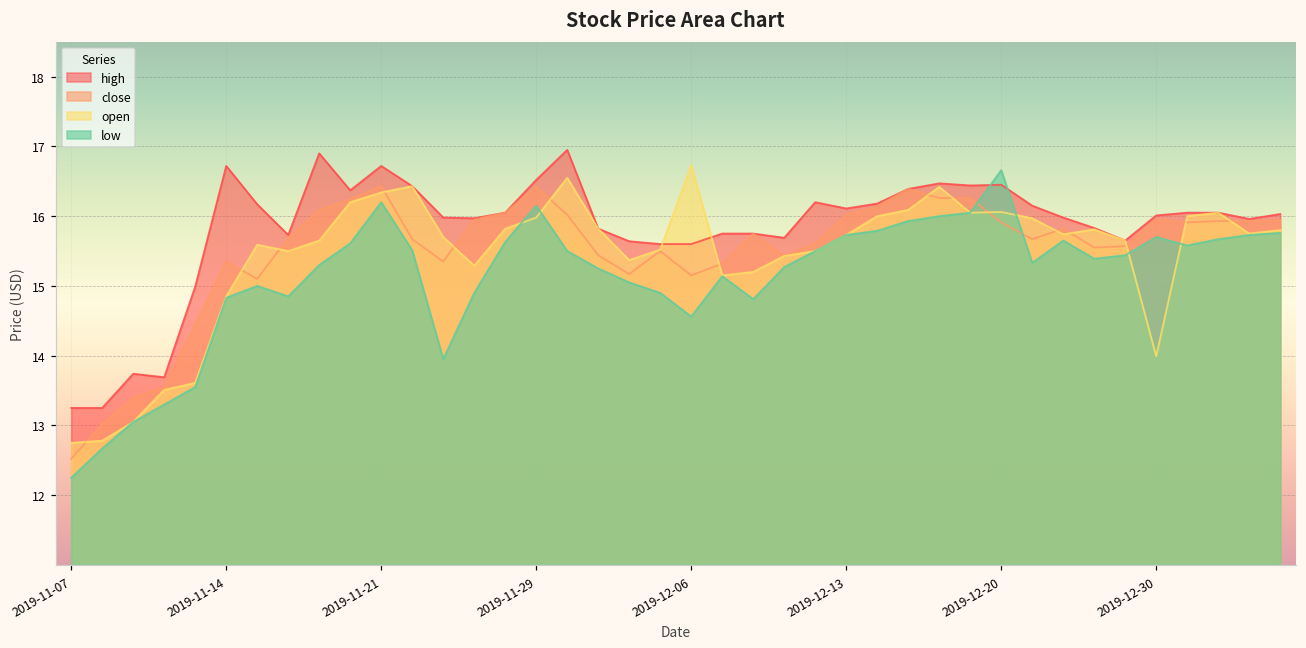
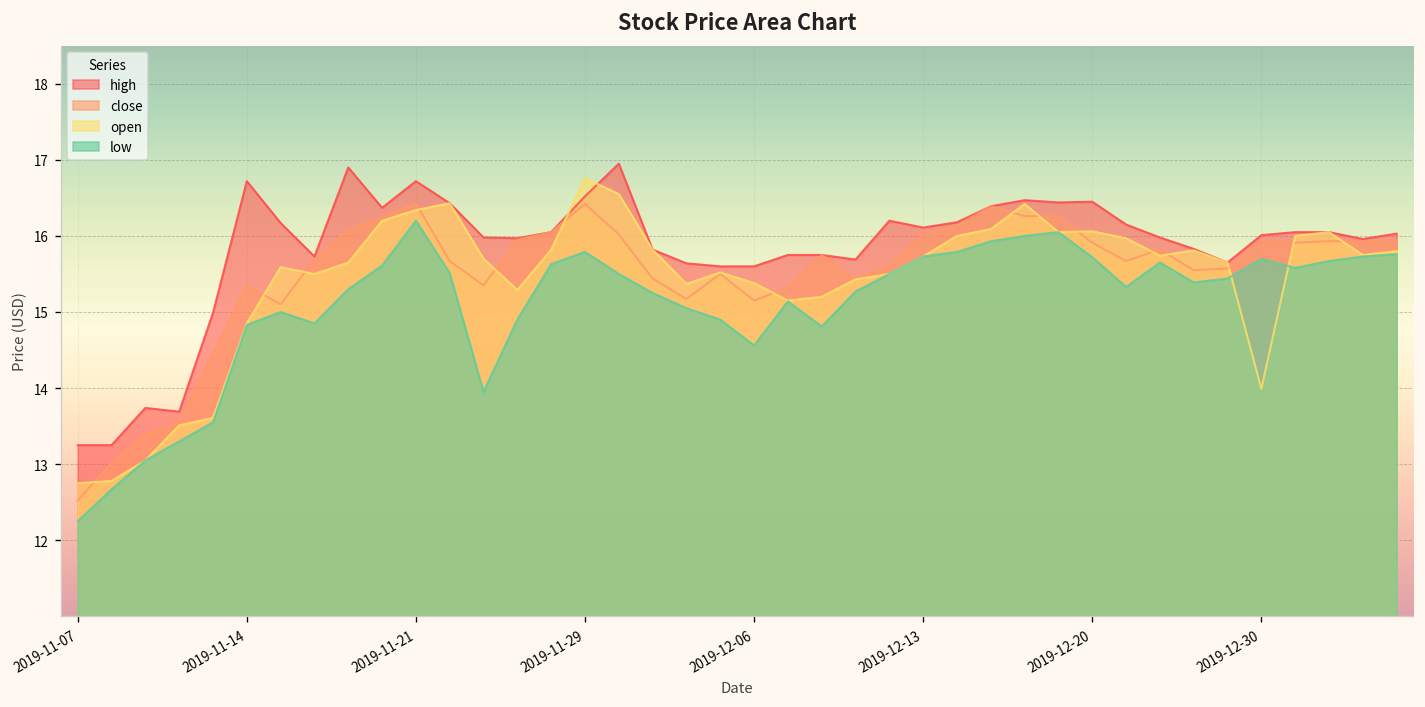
open, 2019-11-29: 16.0 -> 16.8
low, 2019-11-29: 16.2 -> 15.8
open, 2019-12-06: 16.7 -> 15.4
low, 2019-12-20: 16.7 -> 15.7
